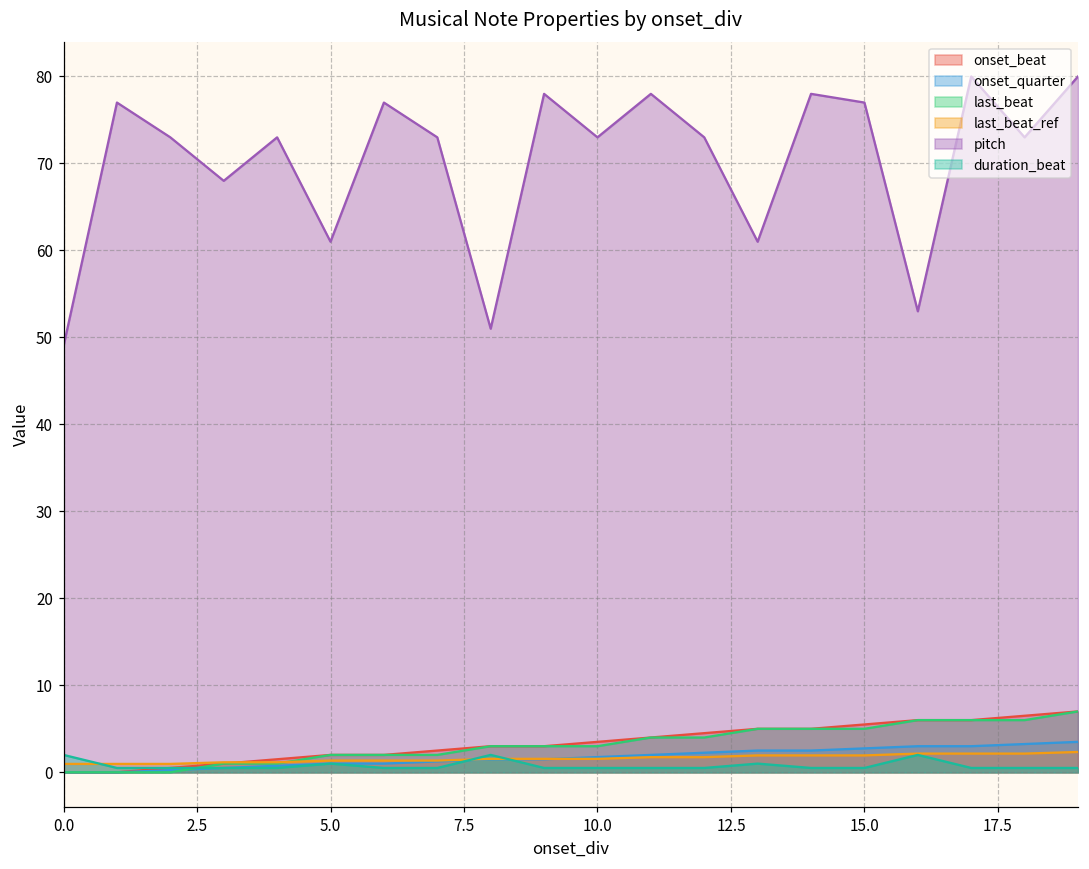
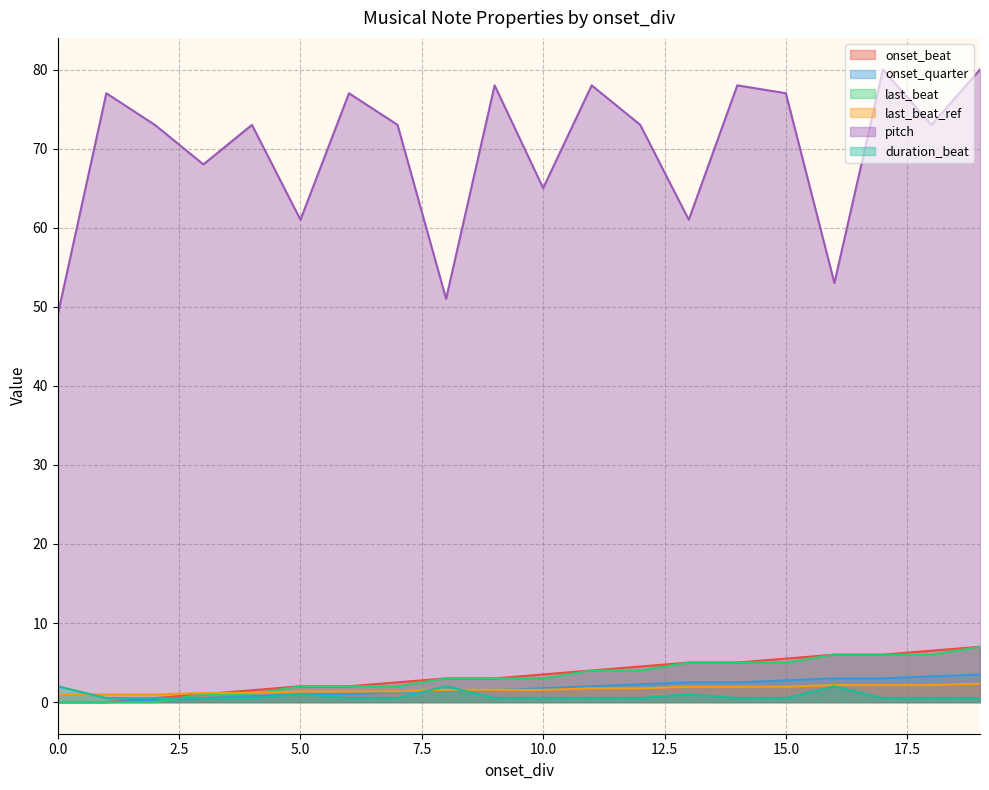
pitch, 10.0: 73 -> 65
